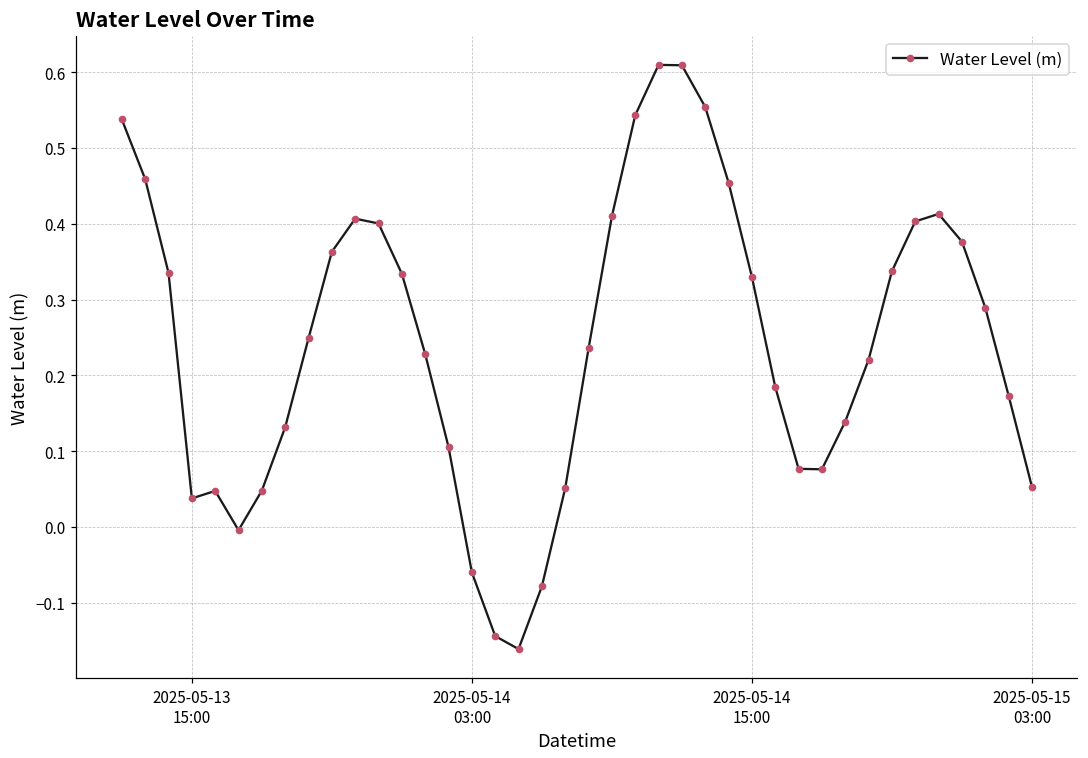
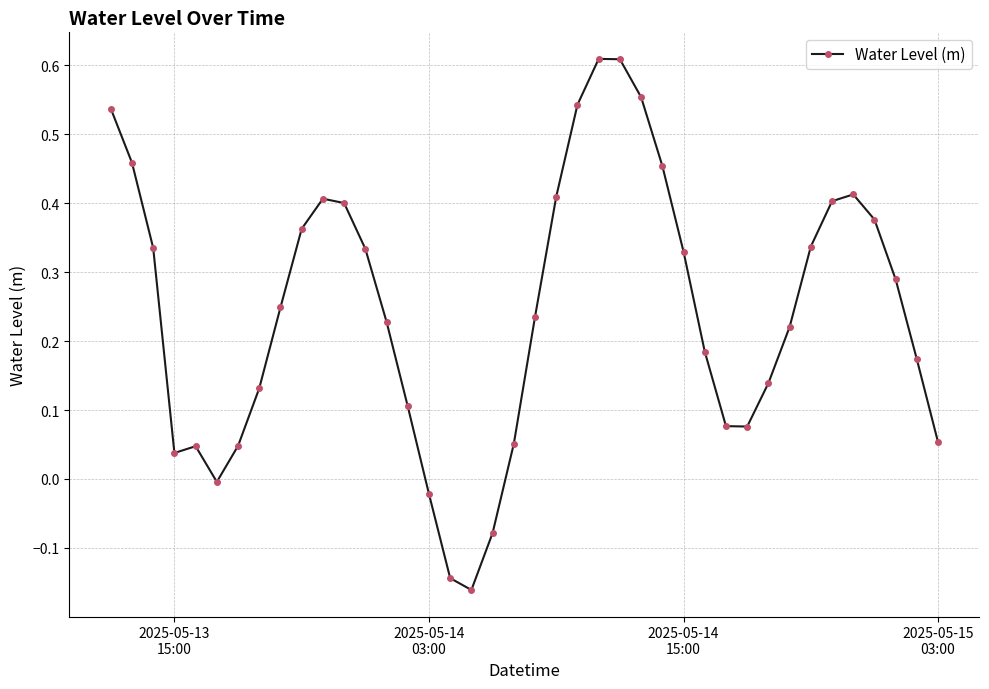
2025-05-14 03:00: -0.06 -> -0.02
